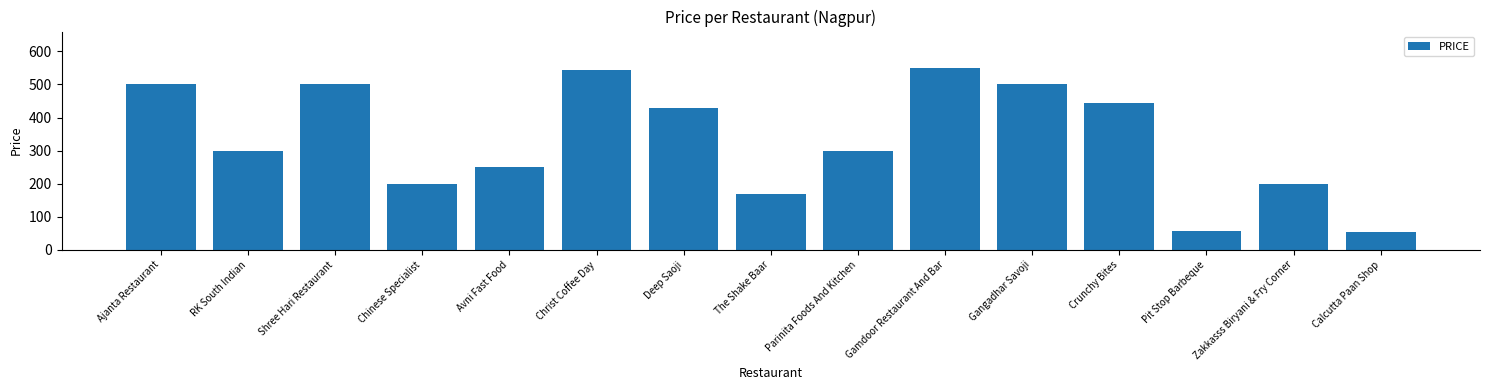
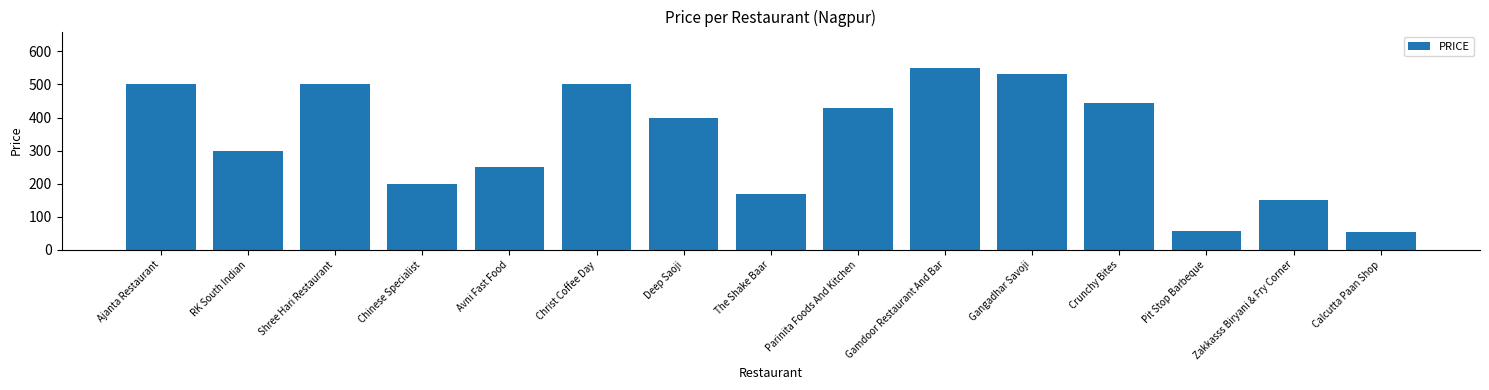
Christ Coffee Day: 550 -> 500
Deep Saoji: 430 -> 400
Parinita Foods And Kitchen: 300 -> 430
Gangadhar Savoji: 500 -> 530
Zakkasss Biryani & Fry Corner: 200 -> 150
